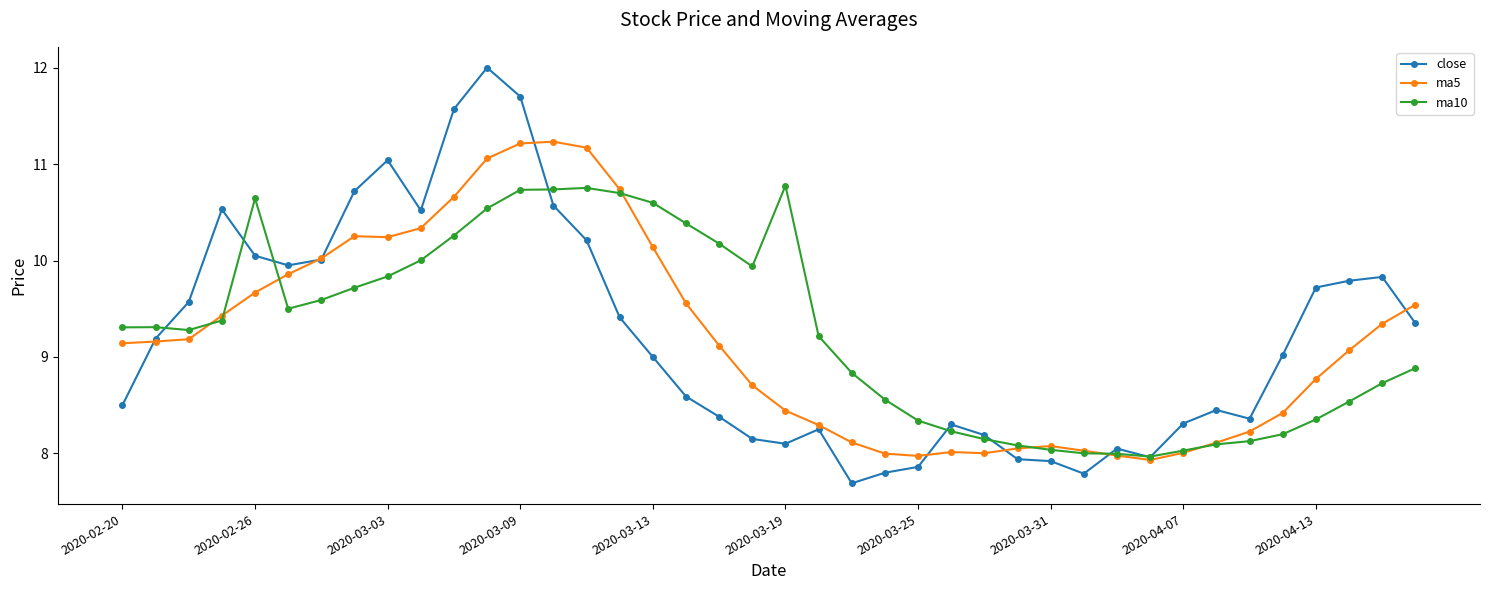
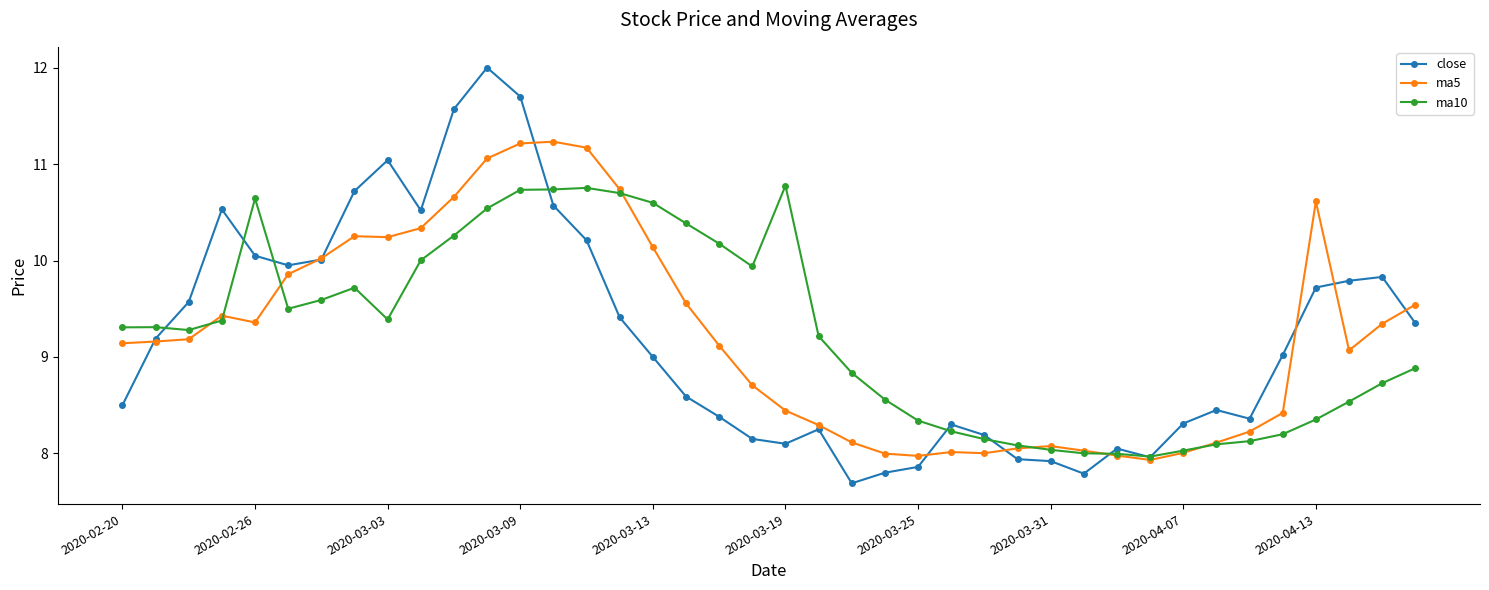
ma5, 2020-02-26: 9.7 -> 9.4
ma10, 2020-03-03: 9.8 -> 9.4
ma5, 2020-04-13: 8.8 -> 10.6
